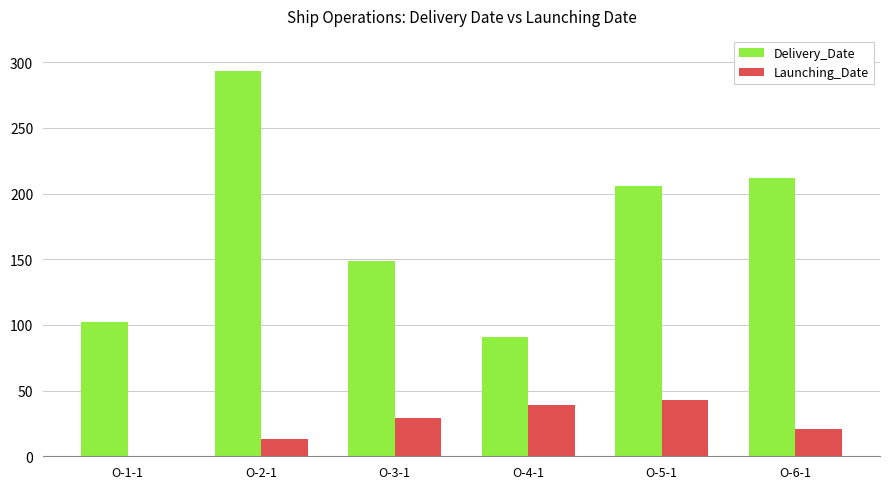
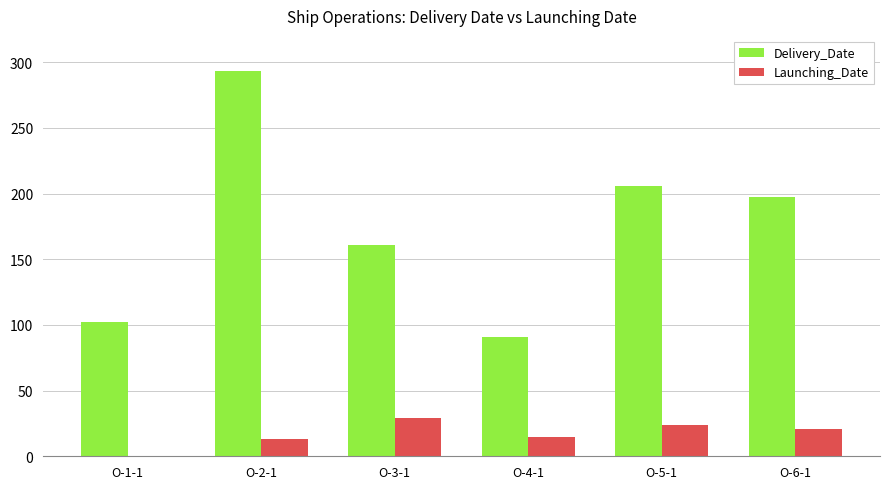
Delivery_Date, O-3-1: 149 -> 161
Launching_Date, O-4-1: 39 -> 15
Launching_Date, O-5-1: 43 -> 24
Delivery_Date, O-6-1: 212 -> 197
